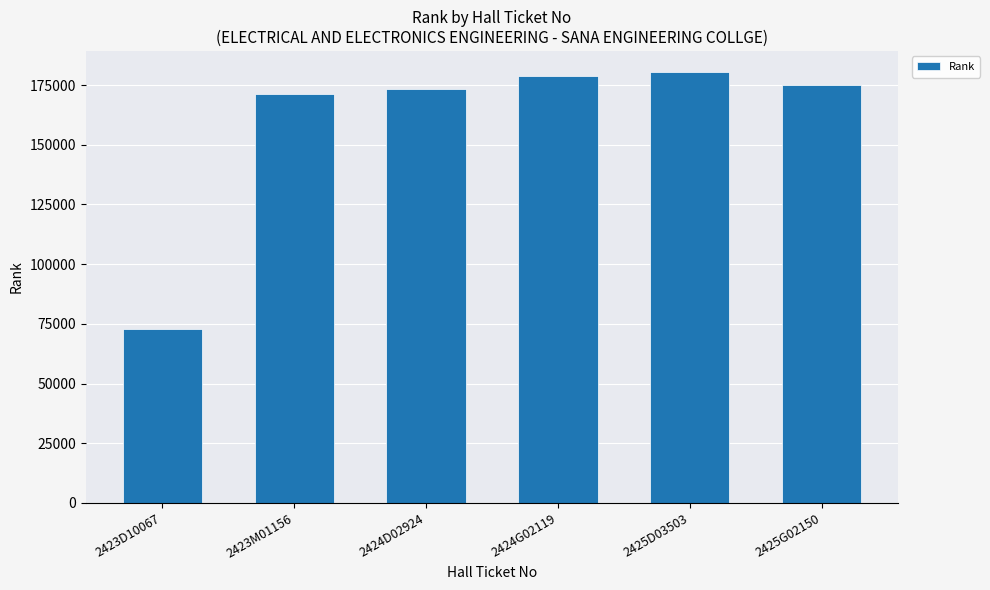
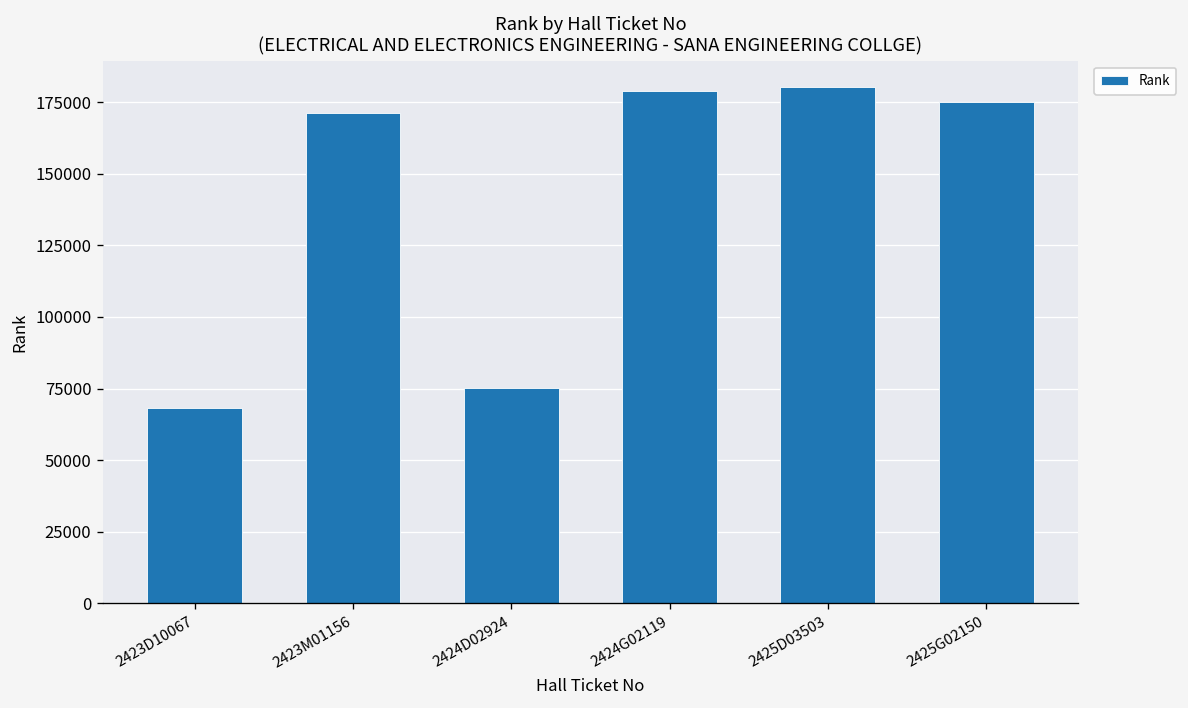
2423D10067: 73000 -> 68000
2424D02924: 173000 -> 75000
